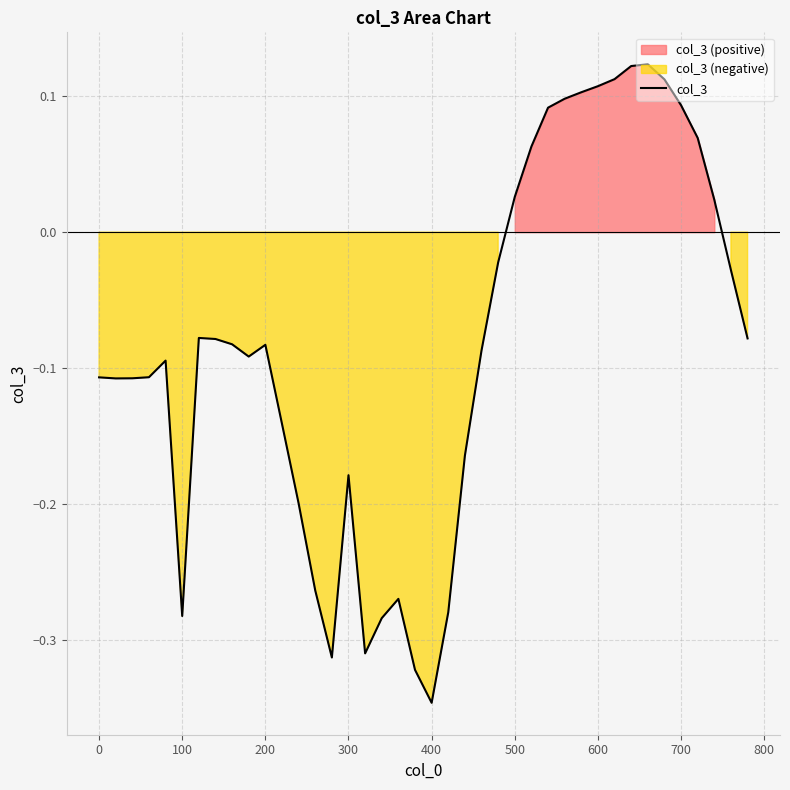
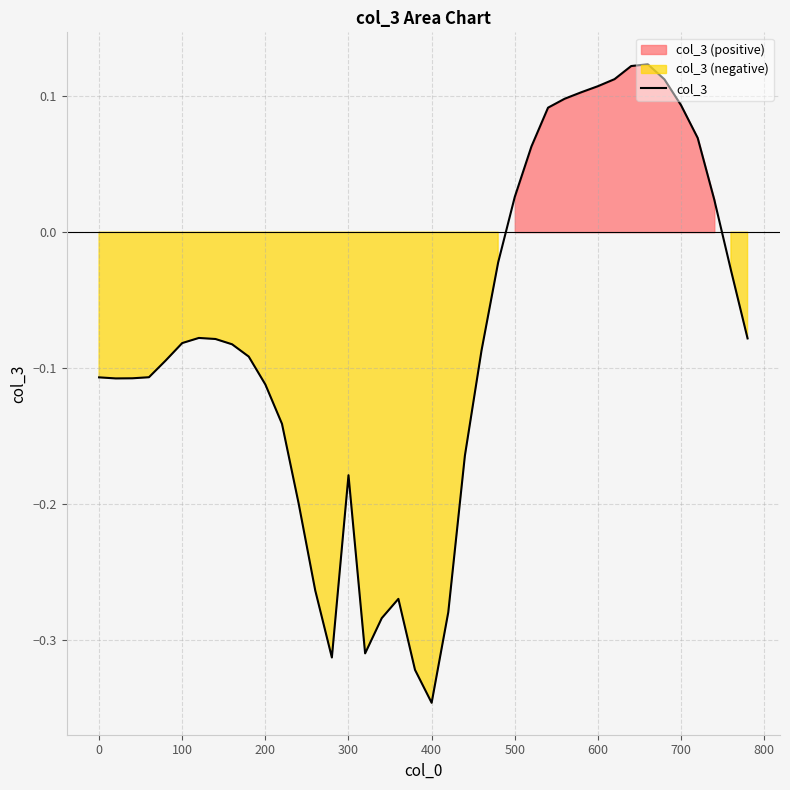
col_3, 100: -0.282 -> -0.082
col_3, 200: -0.083 -> -0.112
